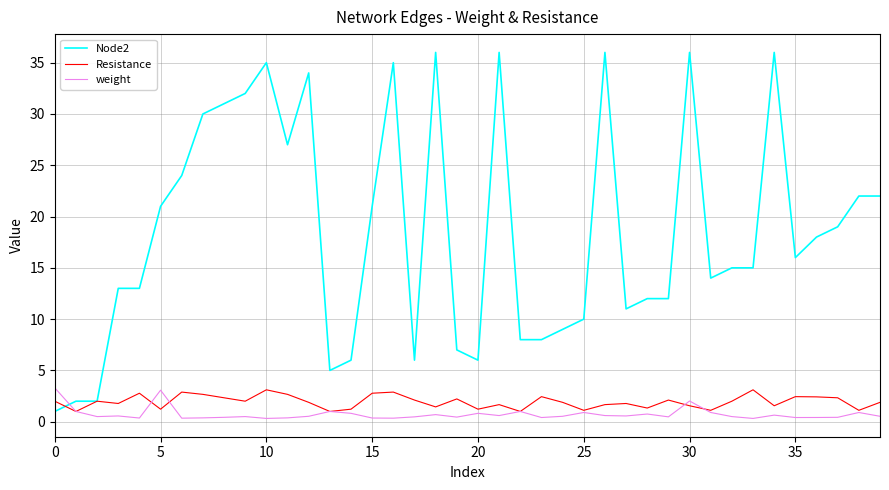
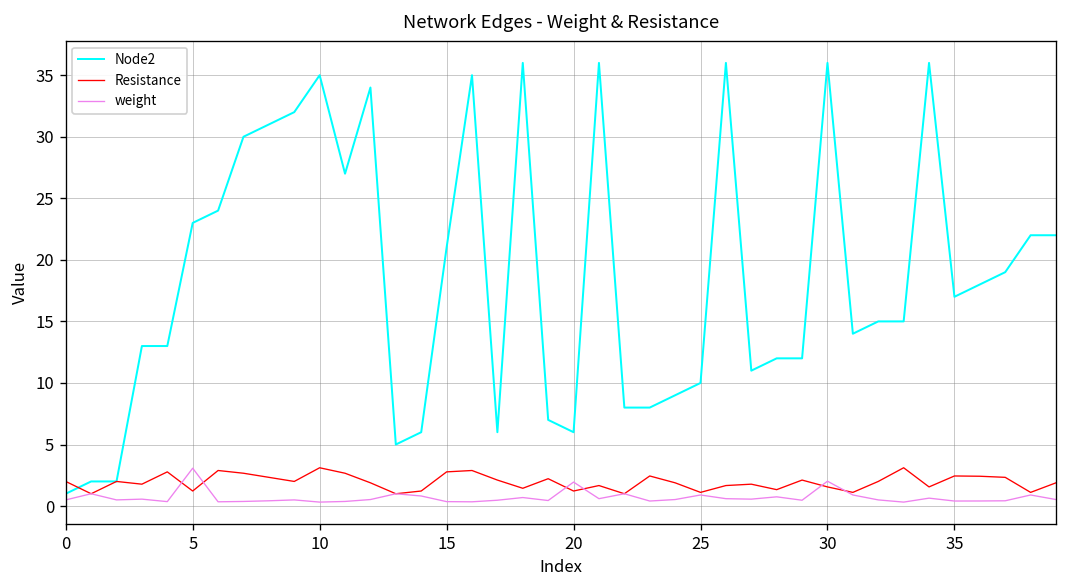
weight, 0: 3.3 -> 0.5
Node2, 5: 21 -> 23
weight, 20: 0.8 -> 1.9
Node2, 35: 16 -> 17
